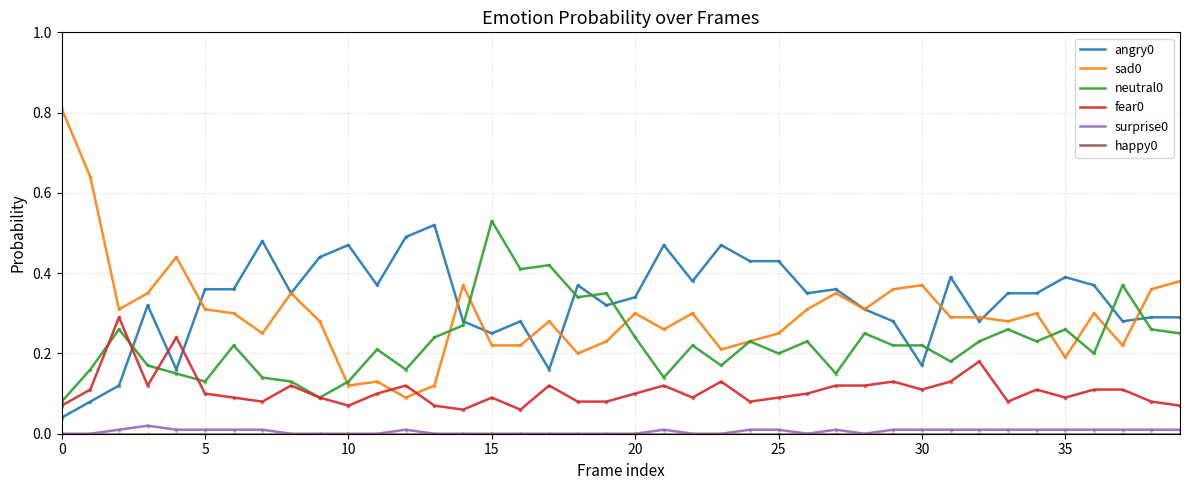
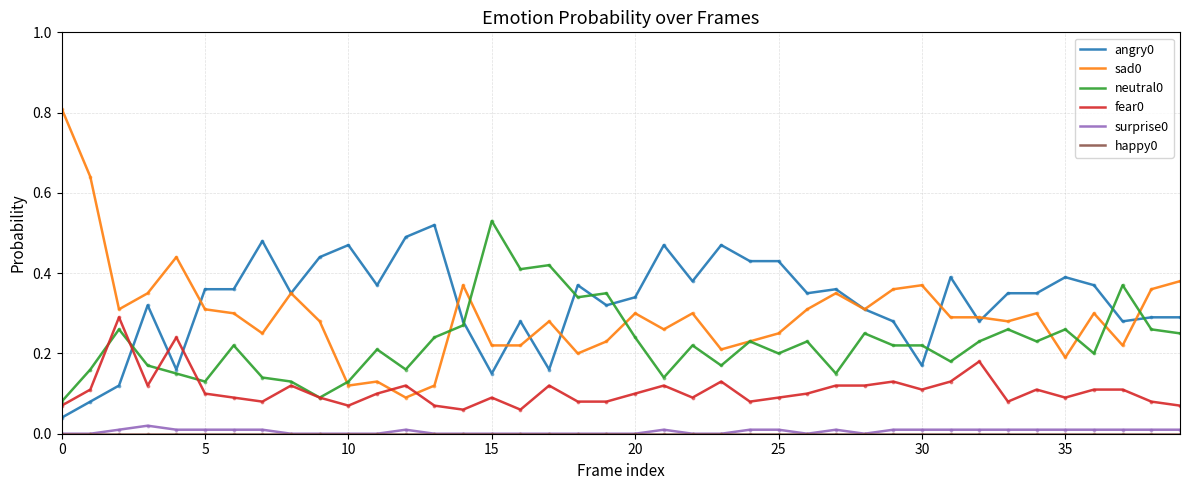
angry0, 15: 0.25 -> 0.15
